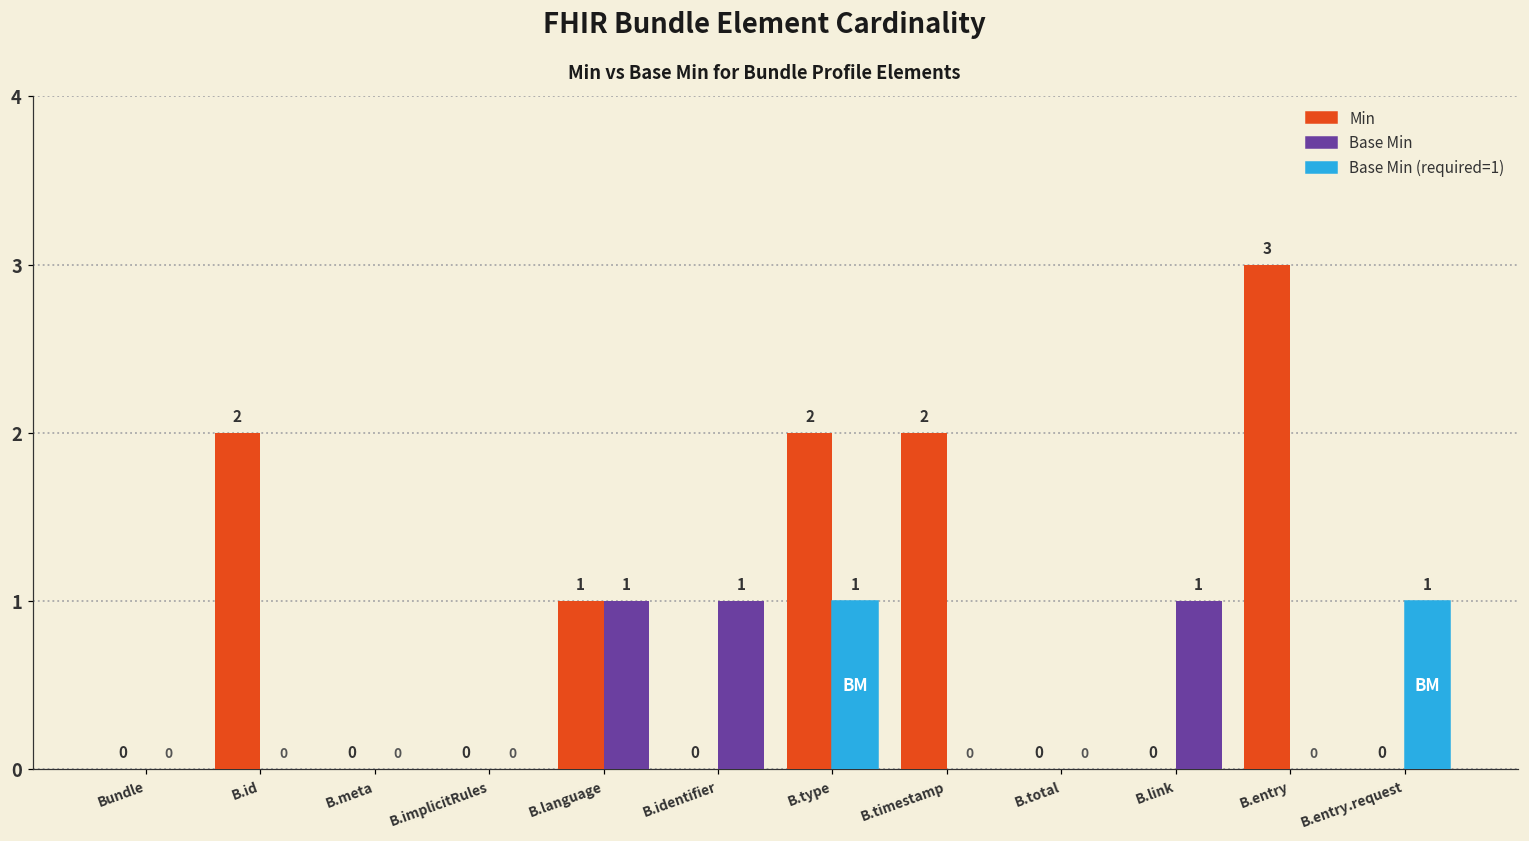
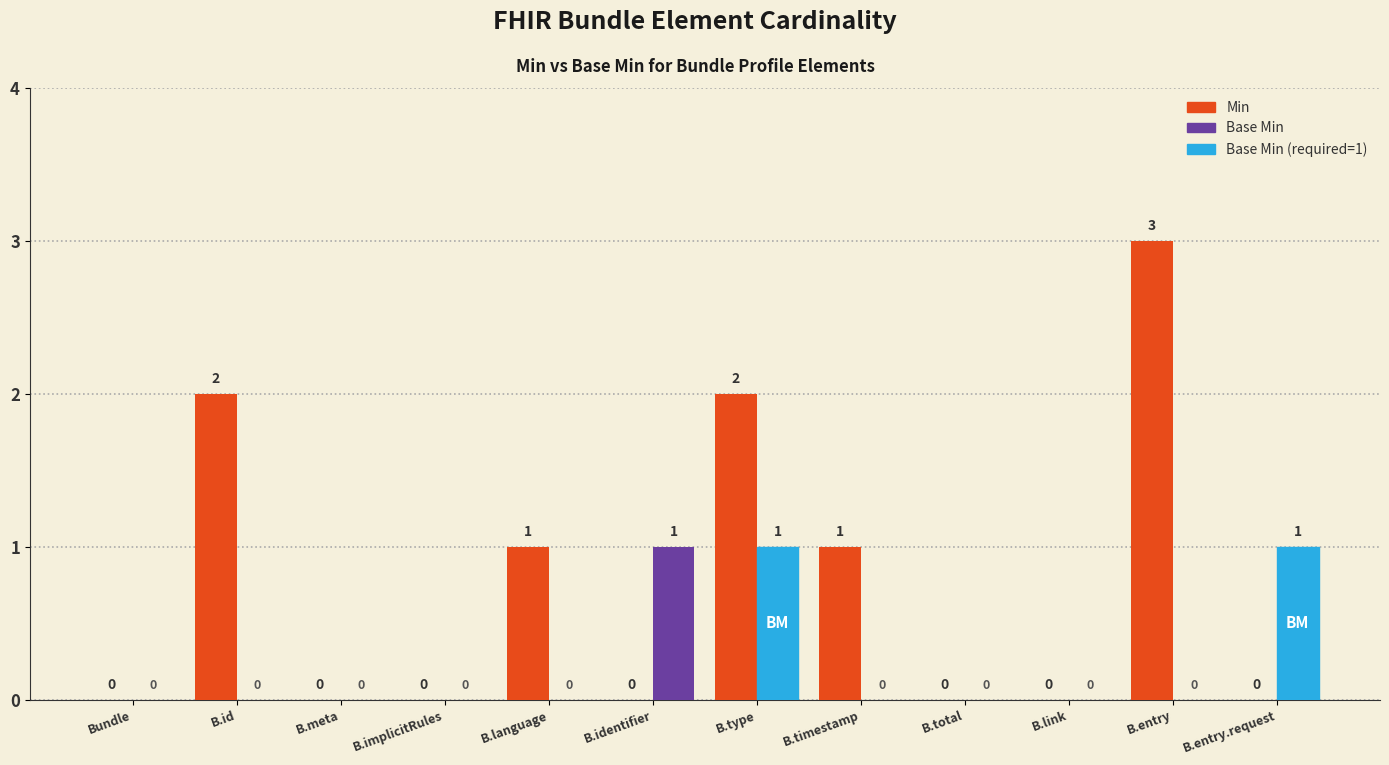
Base Min, B.language: 1 -> 0
Min, B.timestamp: 2 -> 1
Base Min, B.link: 1 -> 0
